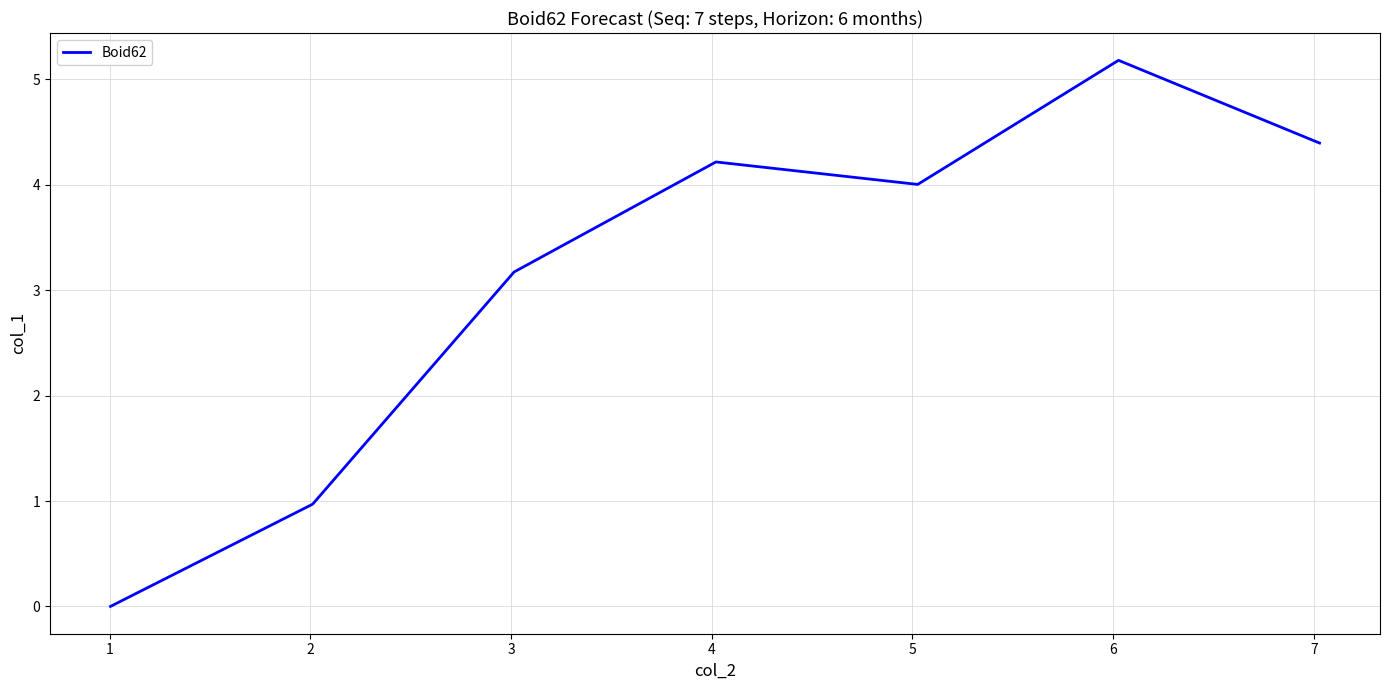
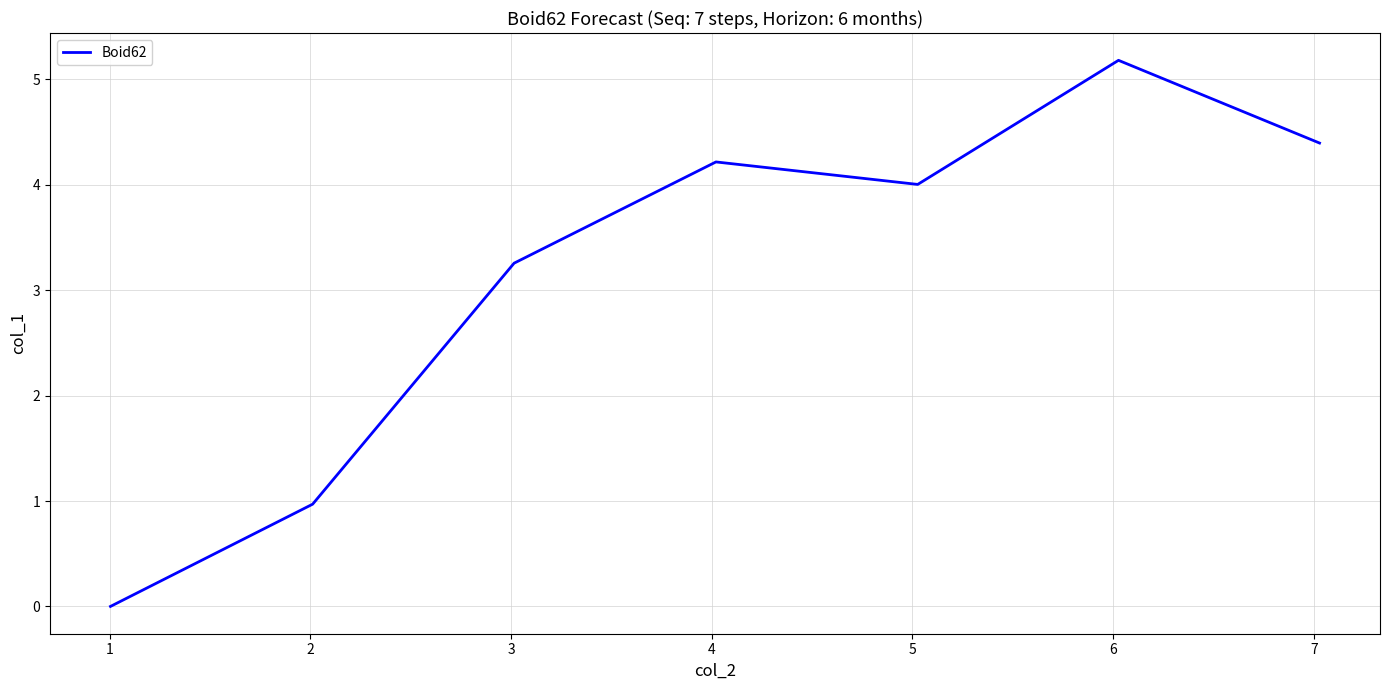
3: 3.17 -> 3.26
